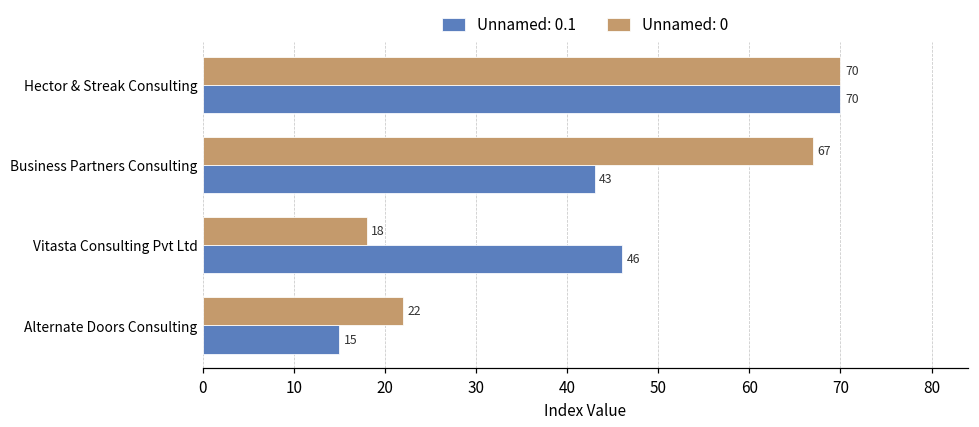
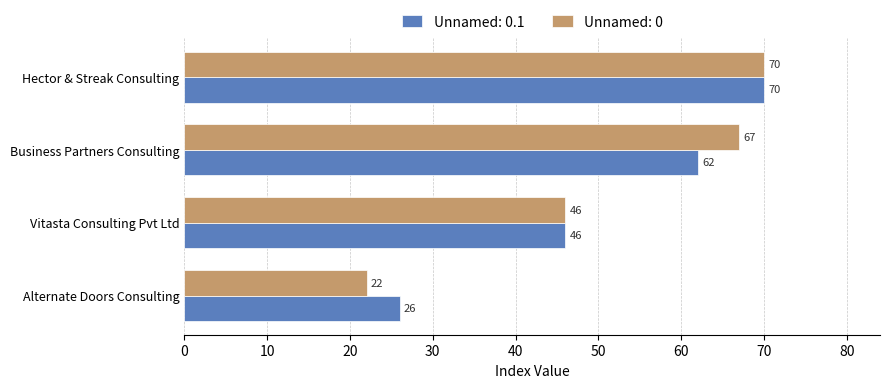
Unnamed: 0.1, Business Partners Consulting: 43 -> 62
Unnamed: 0, Vitasta Consulting Pvt Ltd: 18 -> 46
Unnamed: 0.1, Alternate Doors Consulting: 15 -> 26
